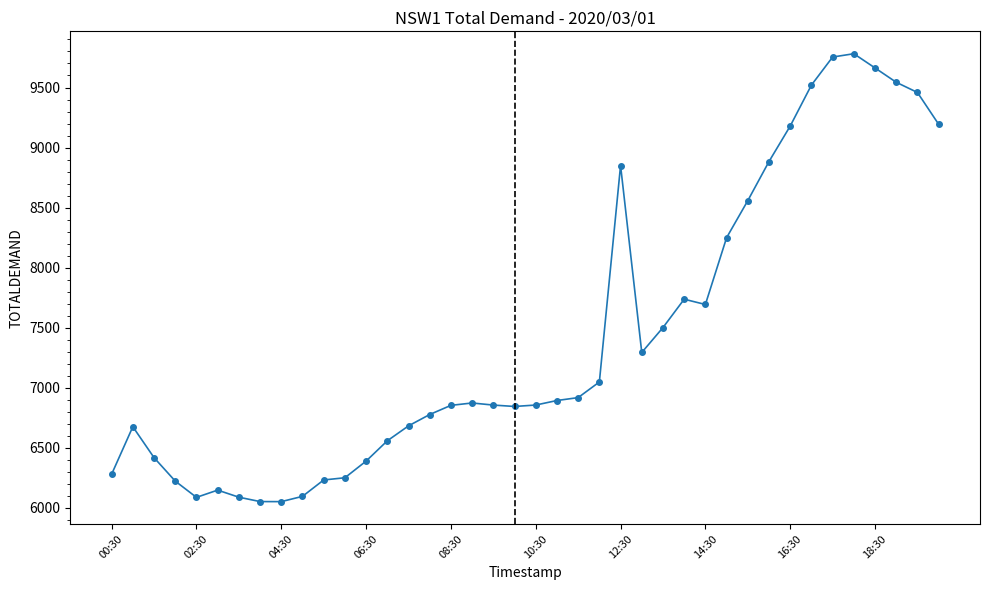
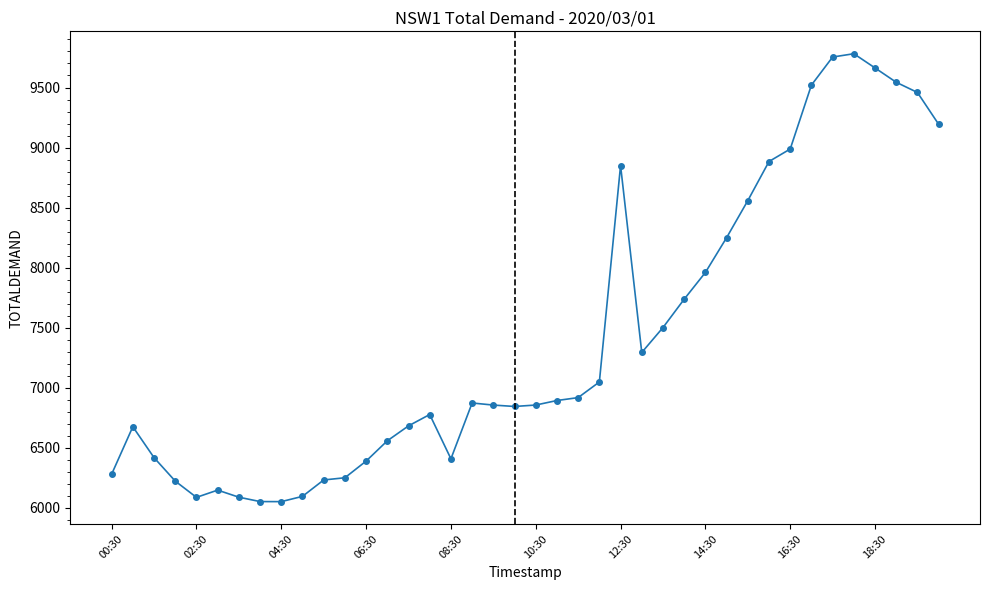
08:30: 6850 -> 6410
14:30: 7690 -> 7960
16:30: 9180 -> 8990
